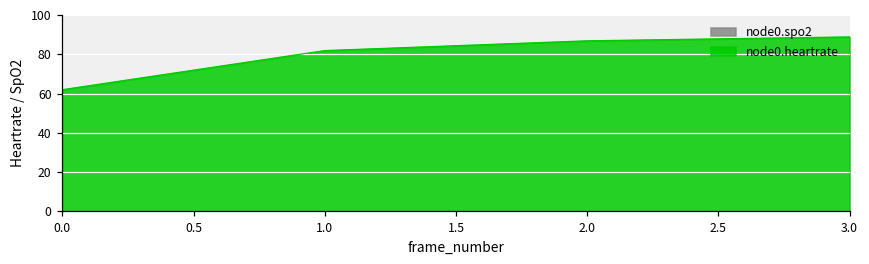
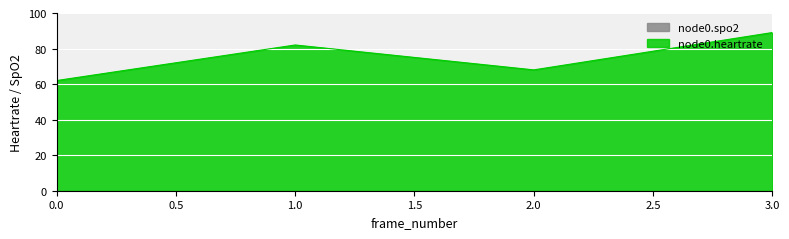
node0.heartrate, 2.0: 87 -> 68
